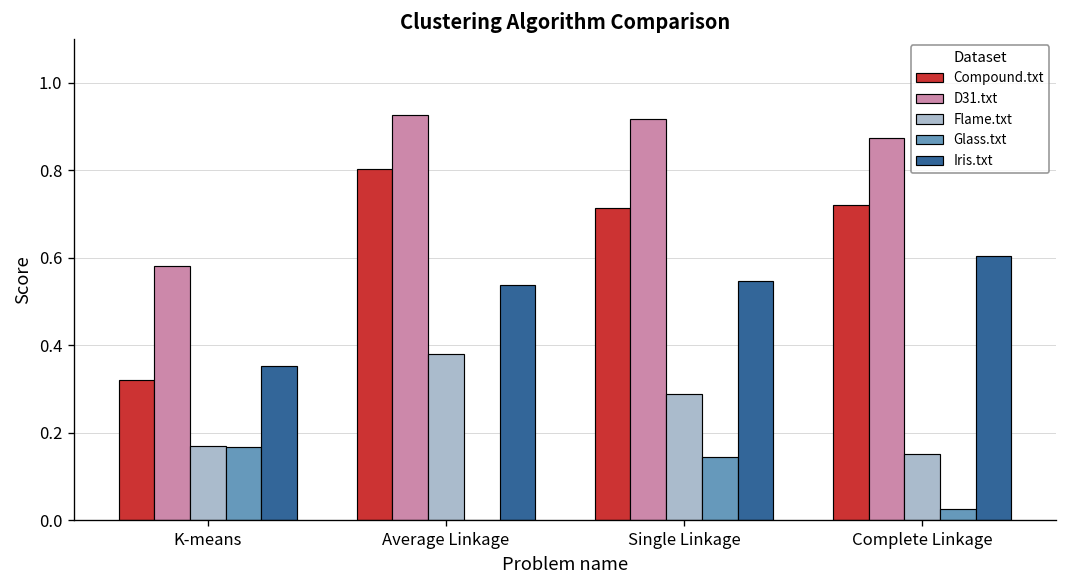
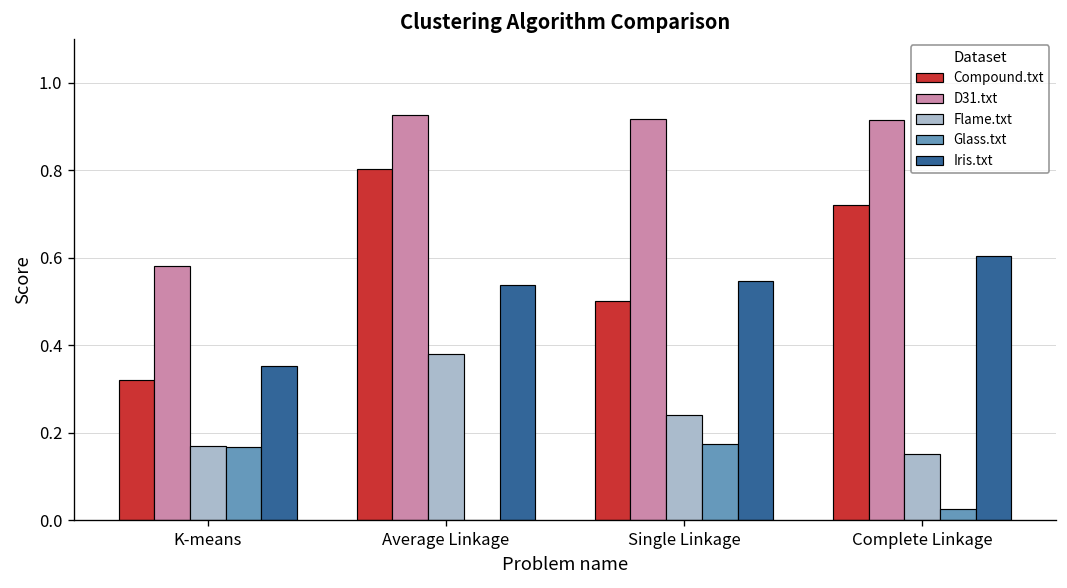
Compound.txt, Single Linkage: 0.71 -> 0.50
Flame.txt, Single Linkage: 0.29 -> 0.24
Glass.txt, Single Linkage: 0.14 -> 0.17
D31.txt, Complete Linkage: 0.87 -> 0.91
